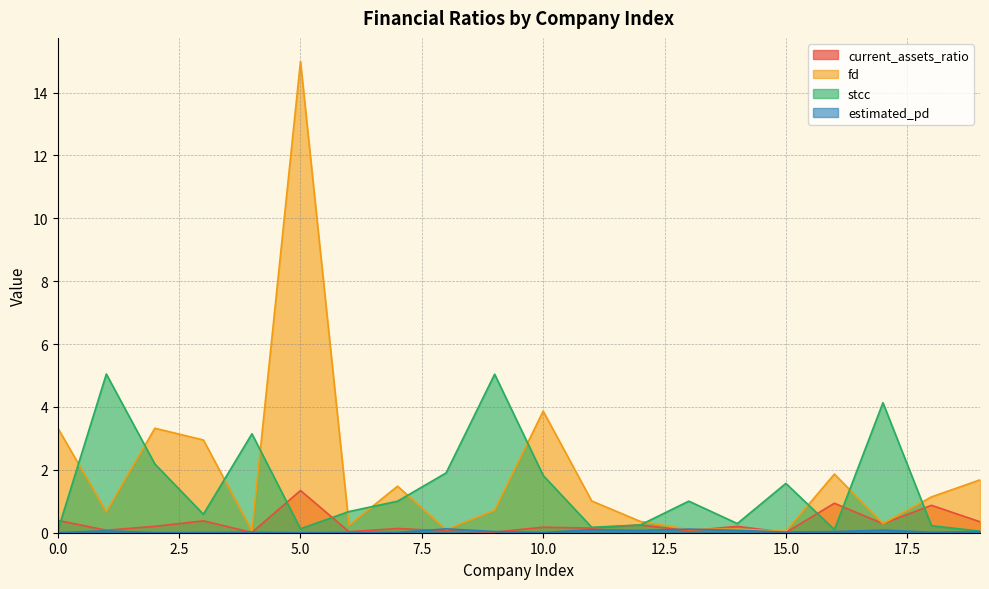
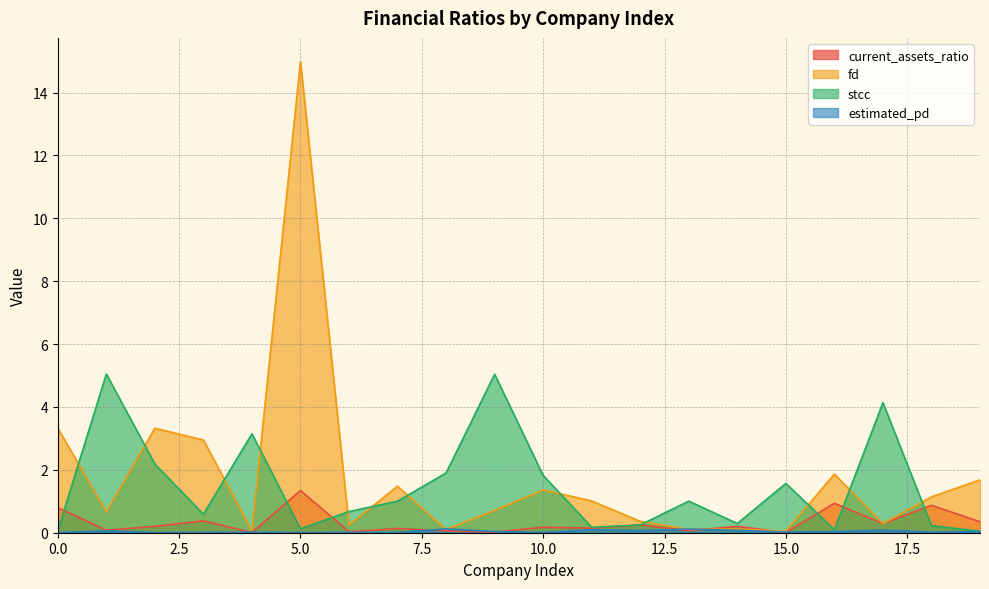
current_assets_ratio, 0.0: 0.4 -> 0.8
fd, 10.0: 3.9 -> 1.4
